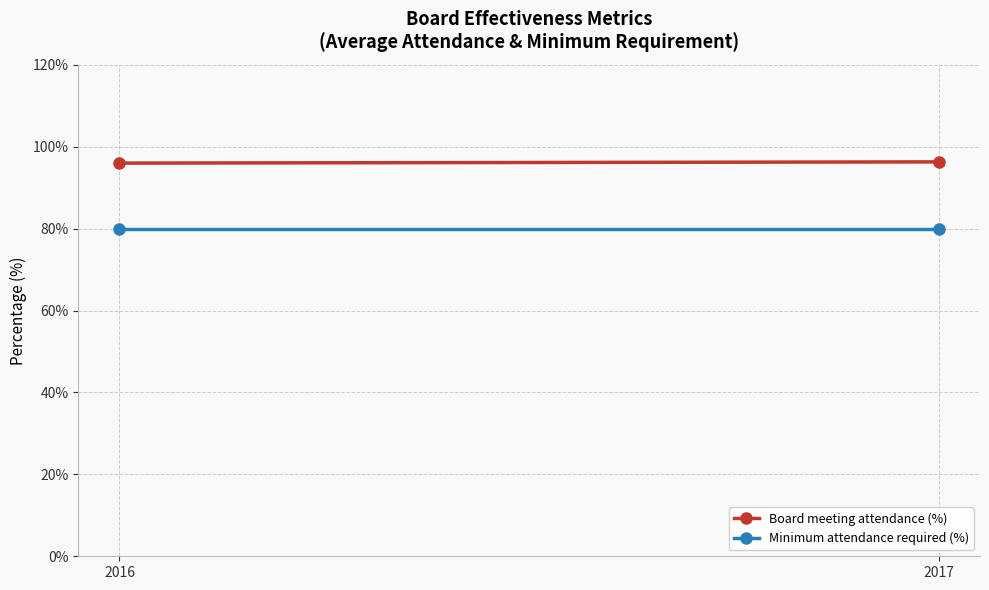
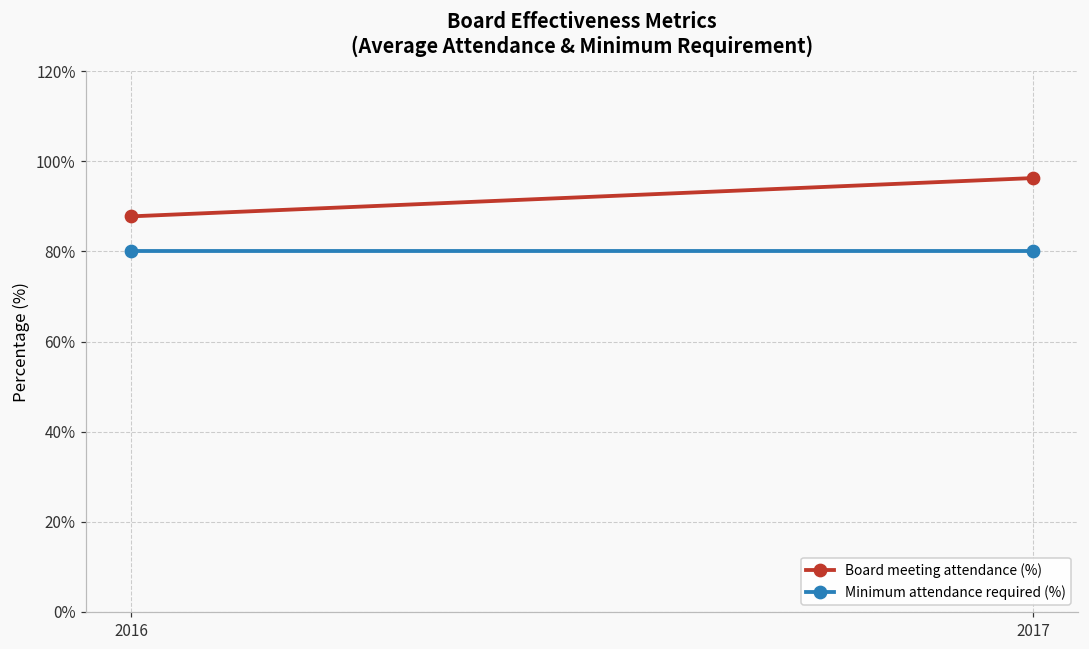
Board meeting attendance (%), 2016: 96% -> 88%
